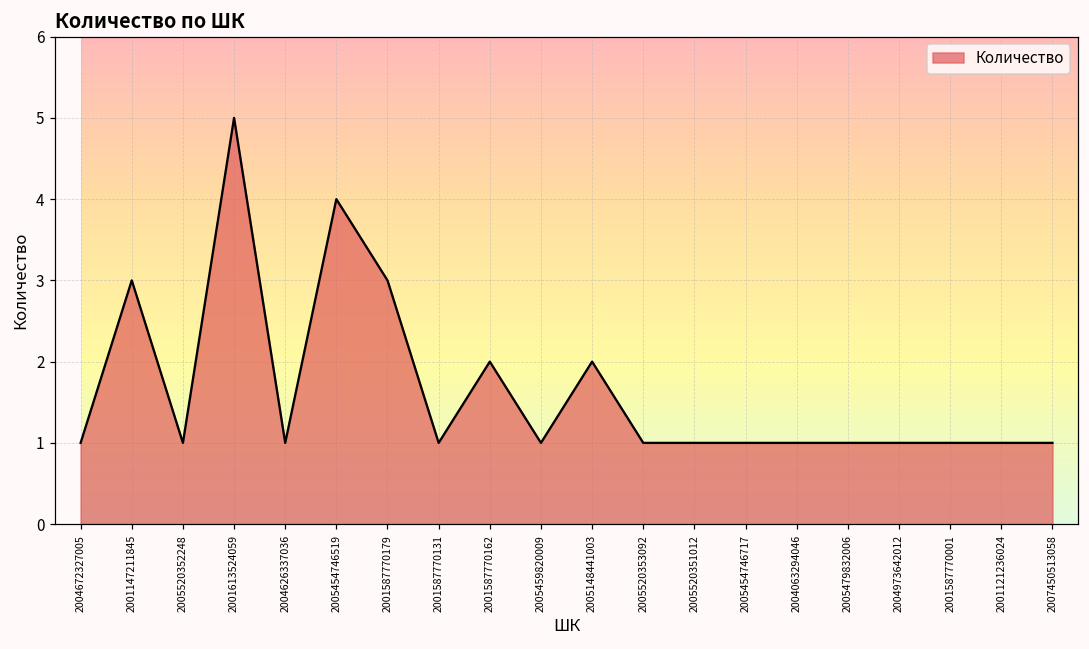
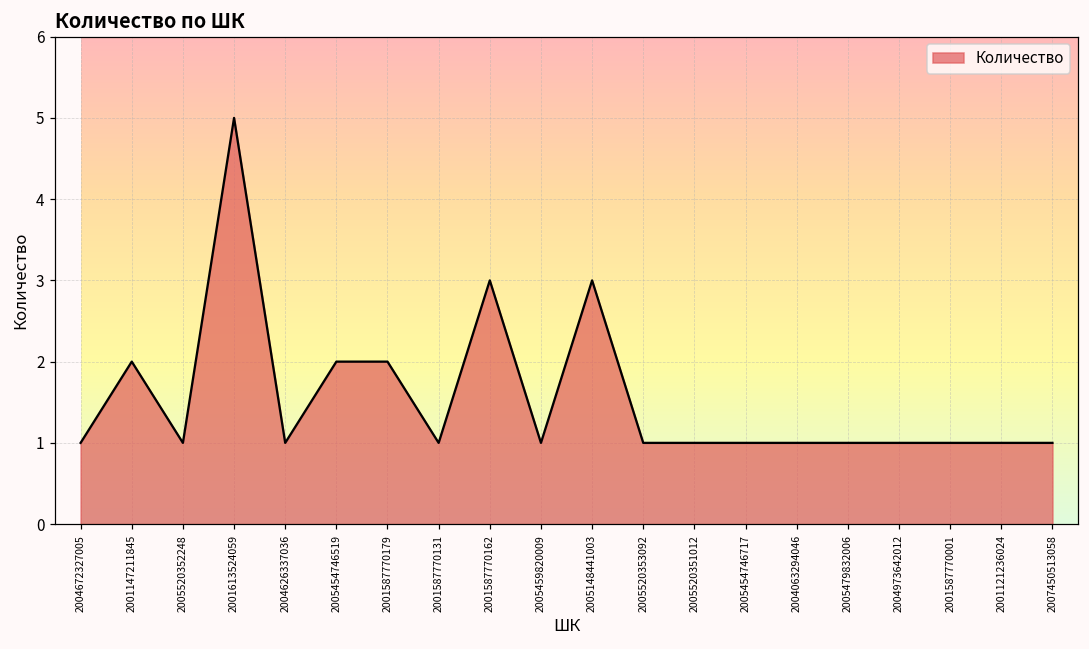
2001147211845: 3 -> 2
2005454746519: 4 -> 2
2001587770179: 3 -> 2
2001587770162: 2 -> 3
2005148441003: 2 -> 3
